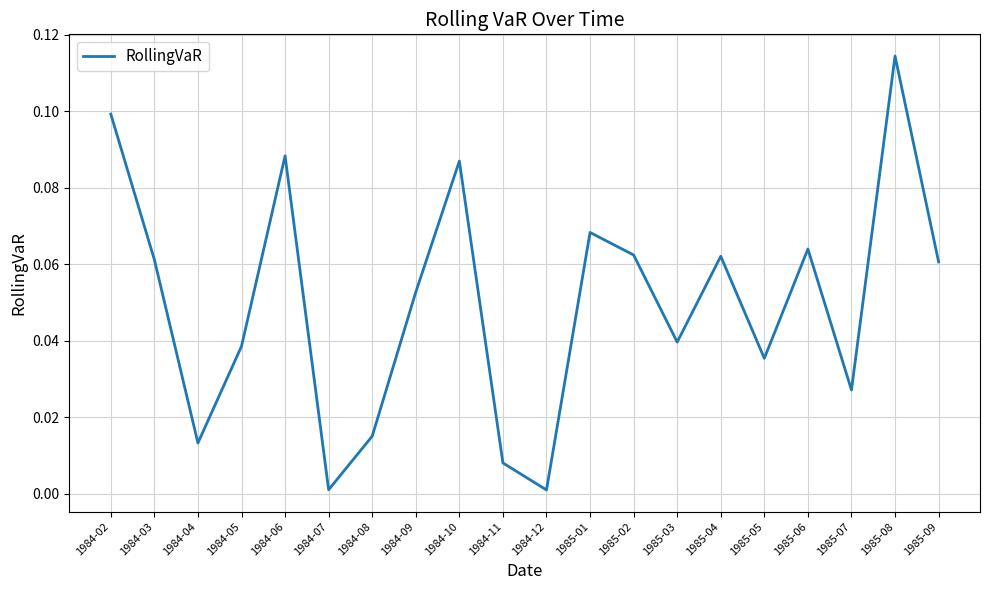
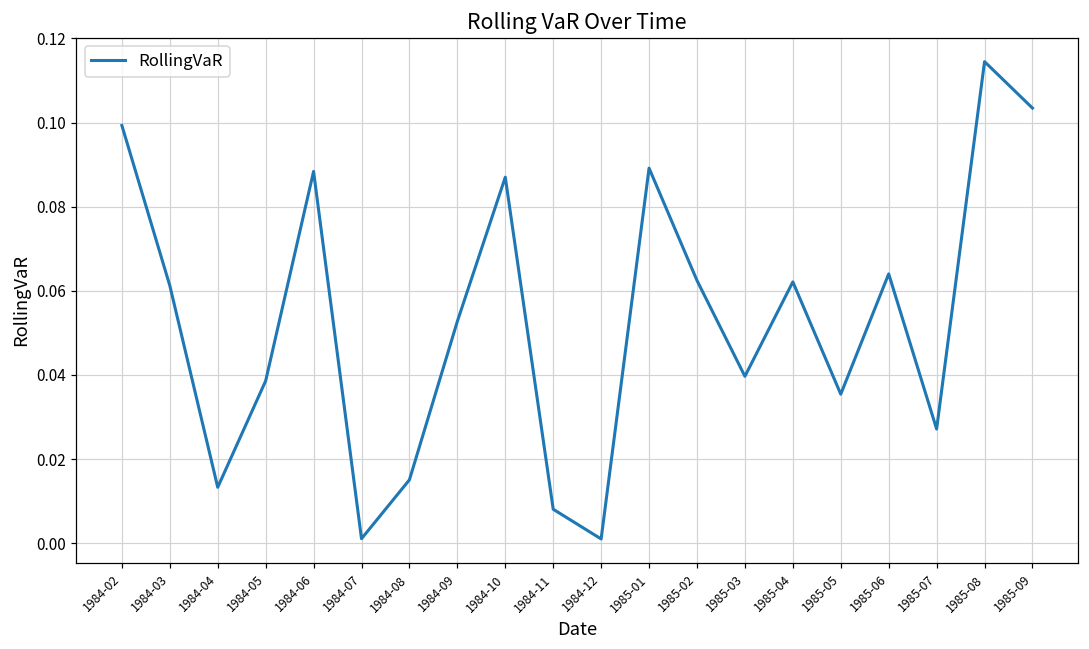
1985-01: 0.068 -> 0.089
1985-09: 0.061 -> 0.103
